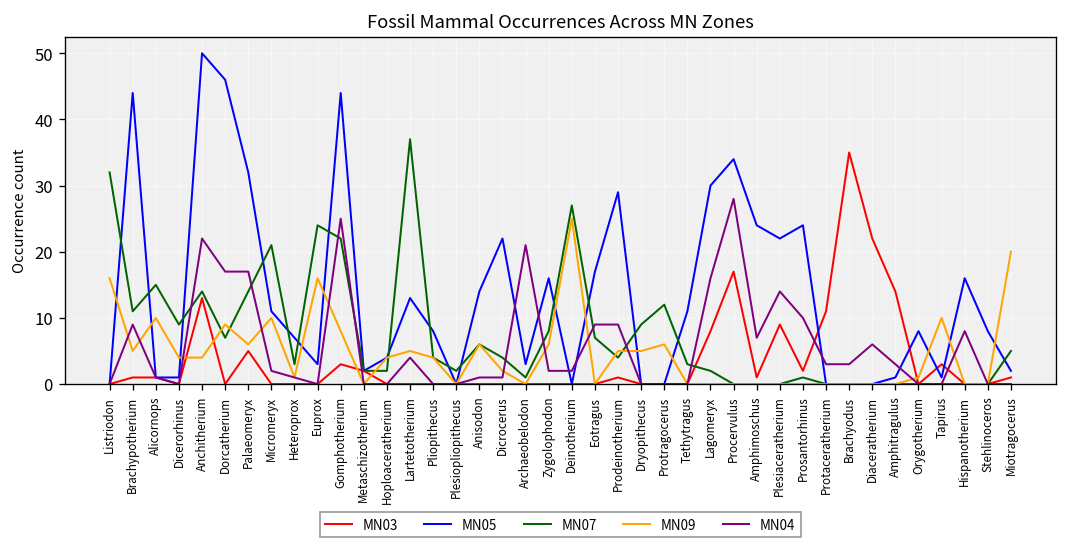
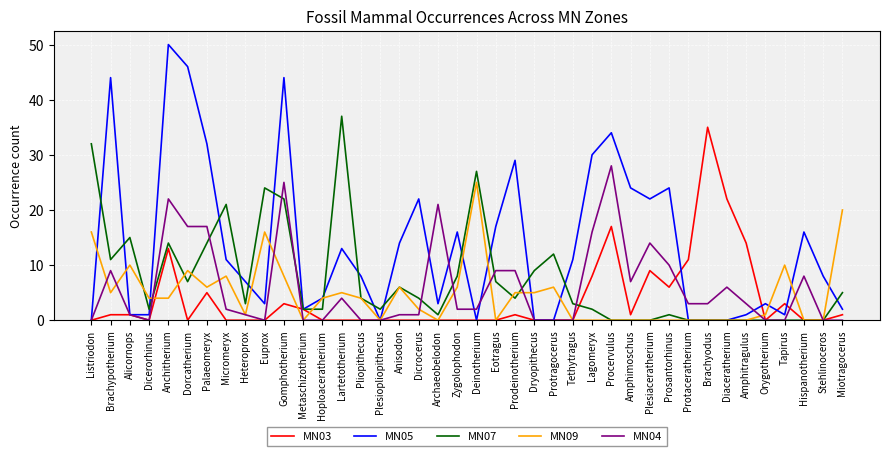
MN07, Dicerorhinus: 9 -> 2
MN09, Micromeryx: 10 -> 8
MN03, Prosantorhinus: 2 -> 6
MN05, Orygotherium: 8 -> 3
